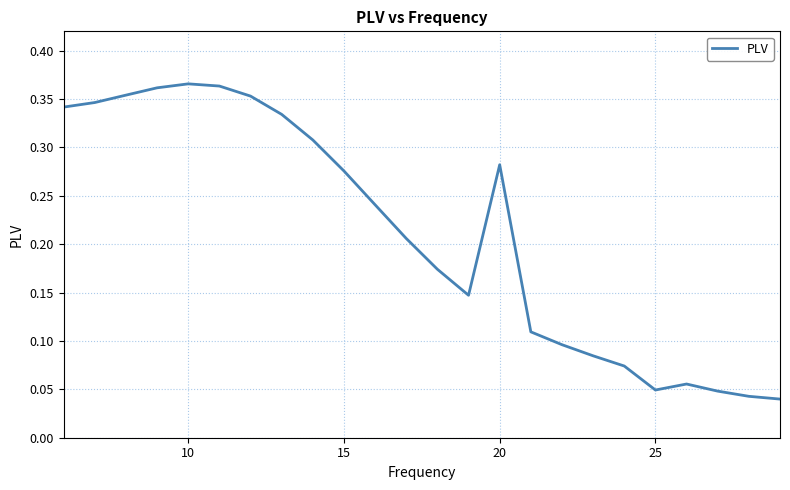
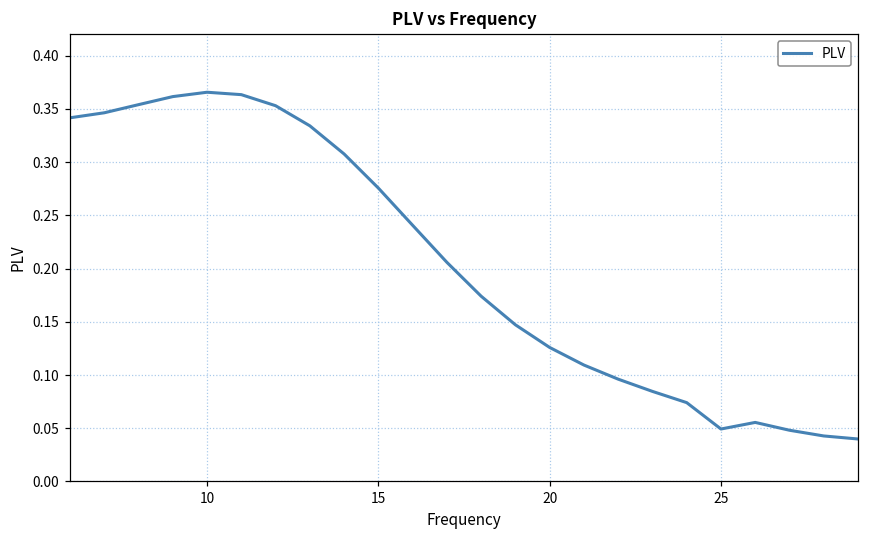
20: 0.28 -> 0.13
